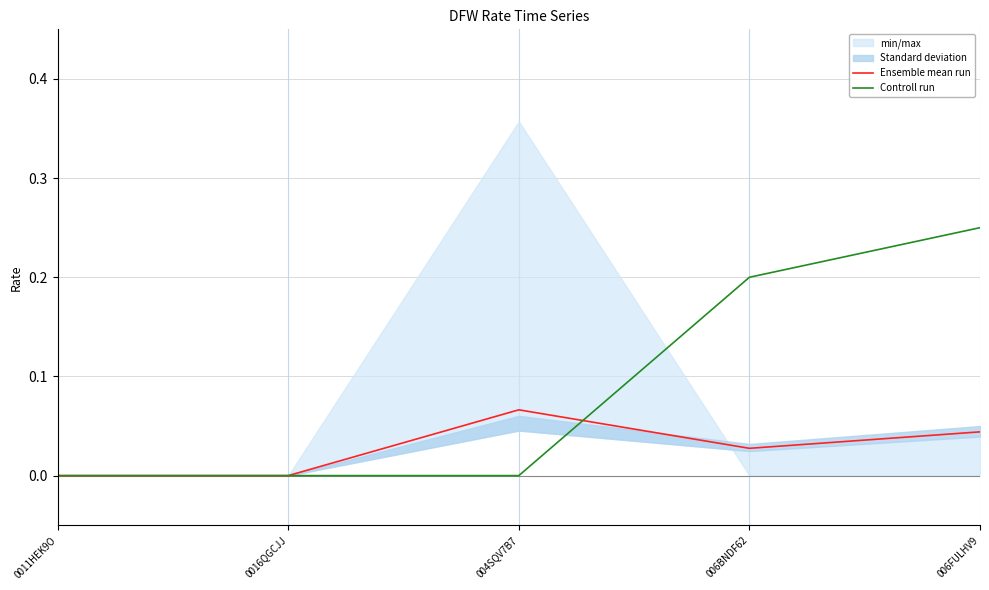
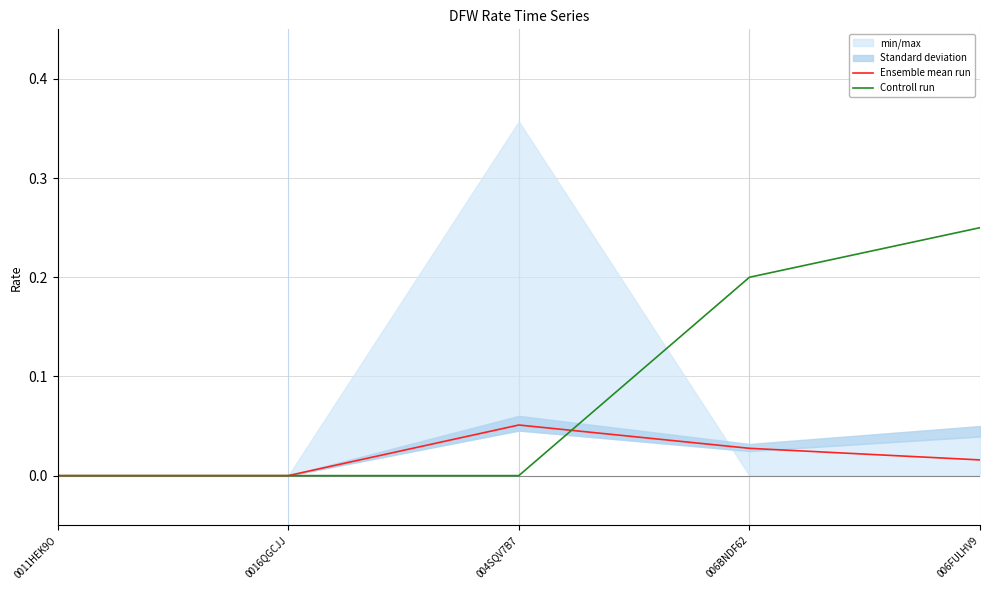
Ensemble mean run, 004SQV7B7: 0.07 -> 0.05
Ensemble mean run, 006FULHV9: 0.04 -> 0.02
